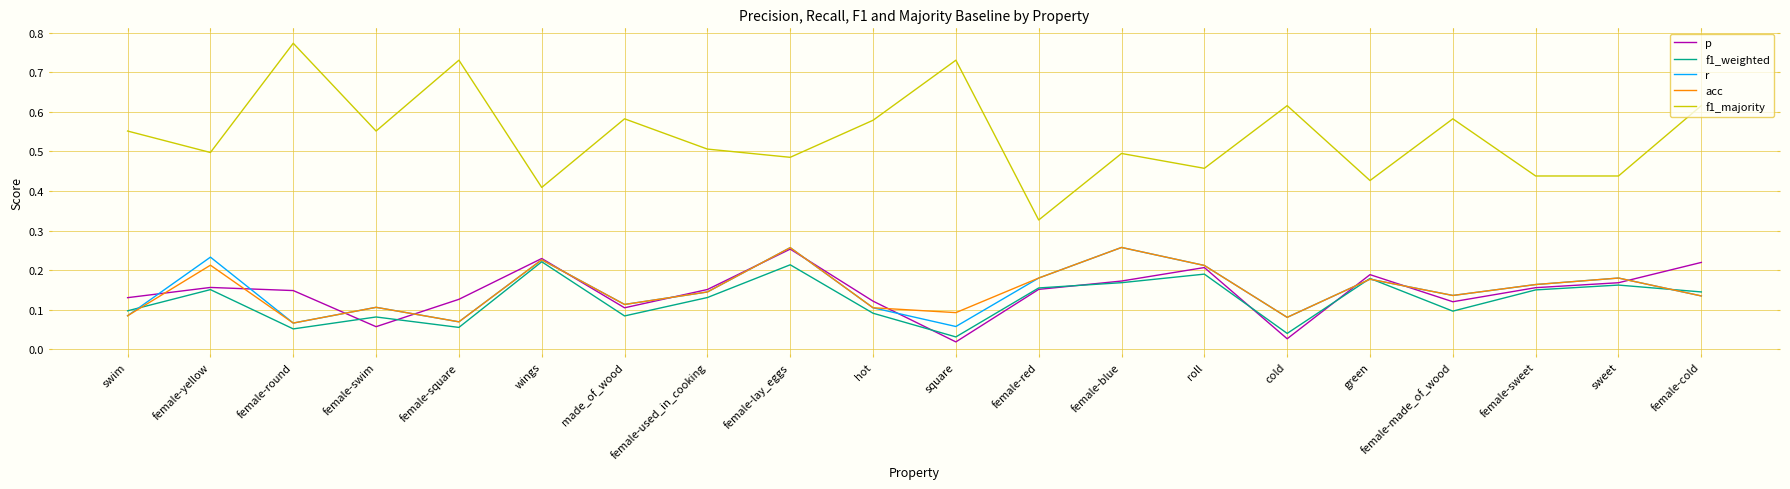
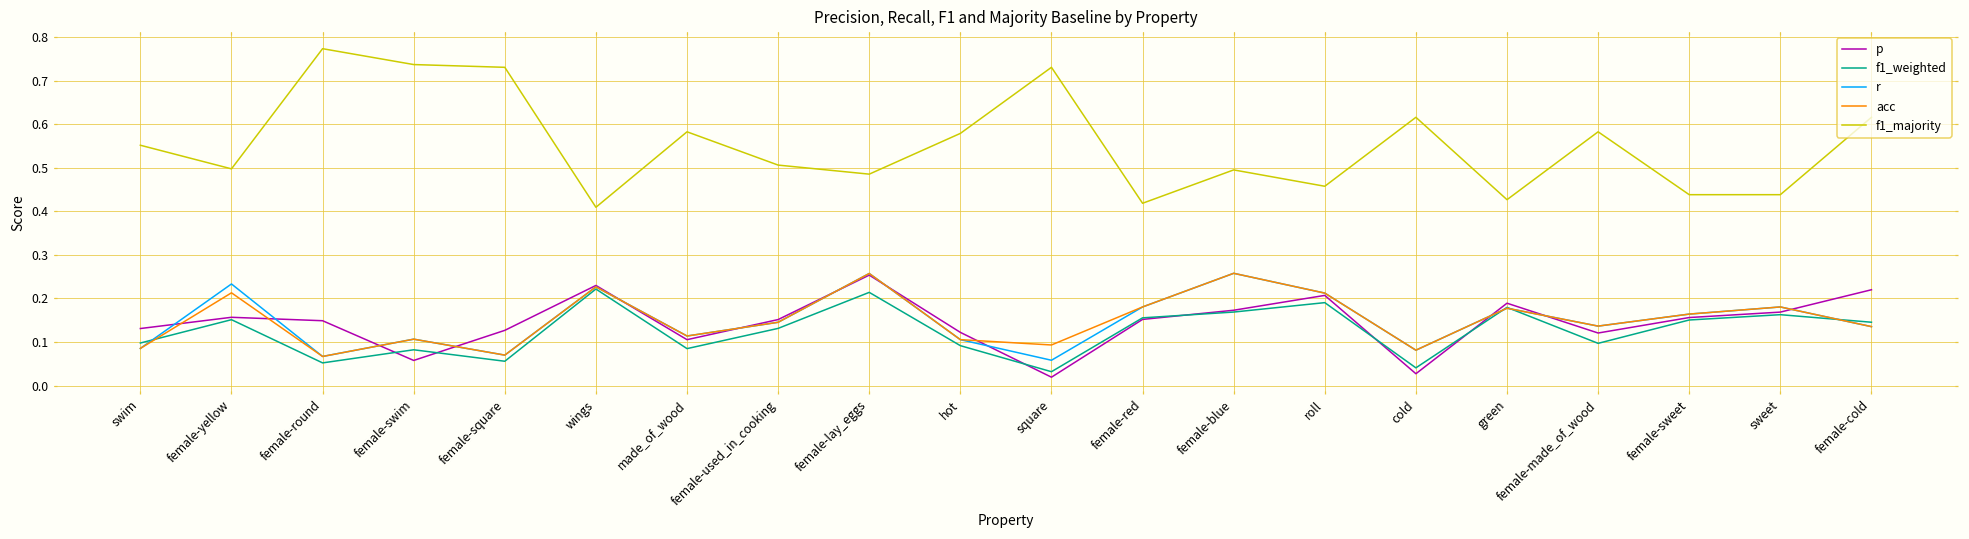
f1_majority, female-swim: 0.55 -> 0.74
f1_majority, female-red: 0.33 -> 0.42
